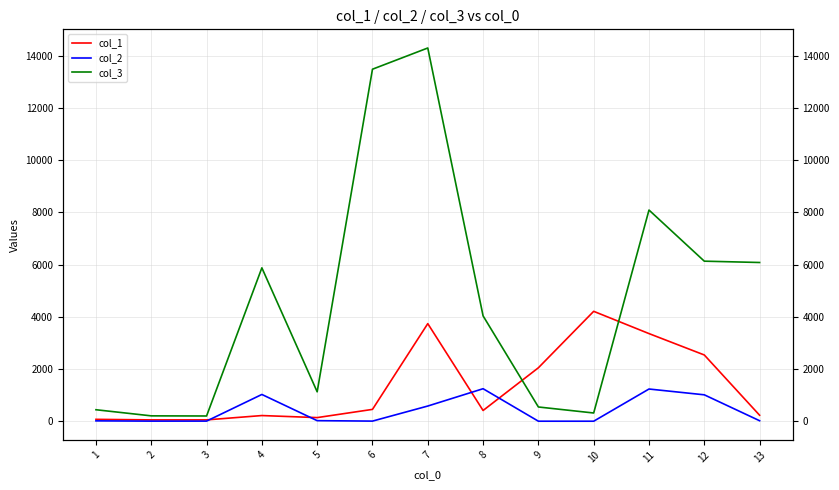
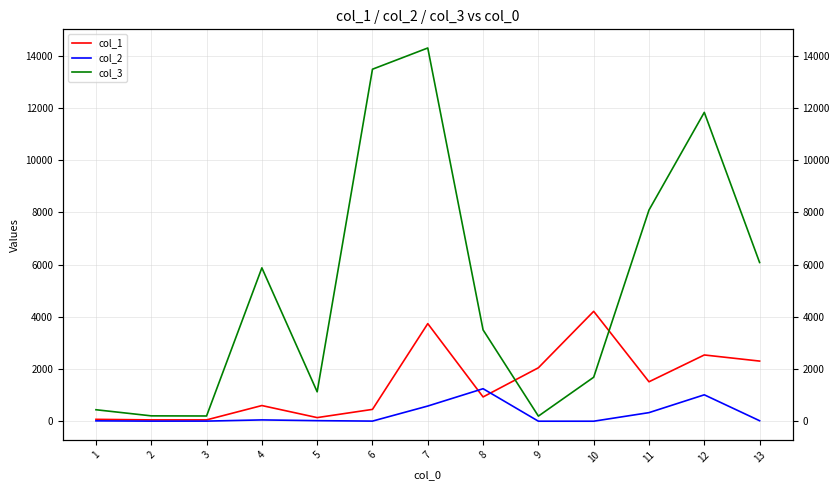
col_1, 4: 200 -> 600
col_2, 4: 1000 -> 100
col_1, 8: 400 -> 900
col_3, 8: 4000 -> 3500
col_3, 9: 600 -> 200
col_3, 10: 300 -> 1700
col_1, 11: 3400 -> 1500
col_2, 11: 1200 -> 300
col_3, 12: 6100 -> 11800
col_1, 13: 200 -> 2300
